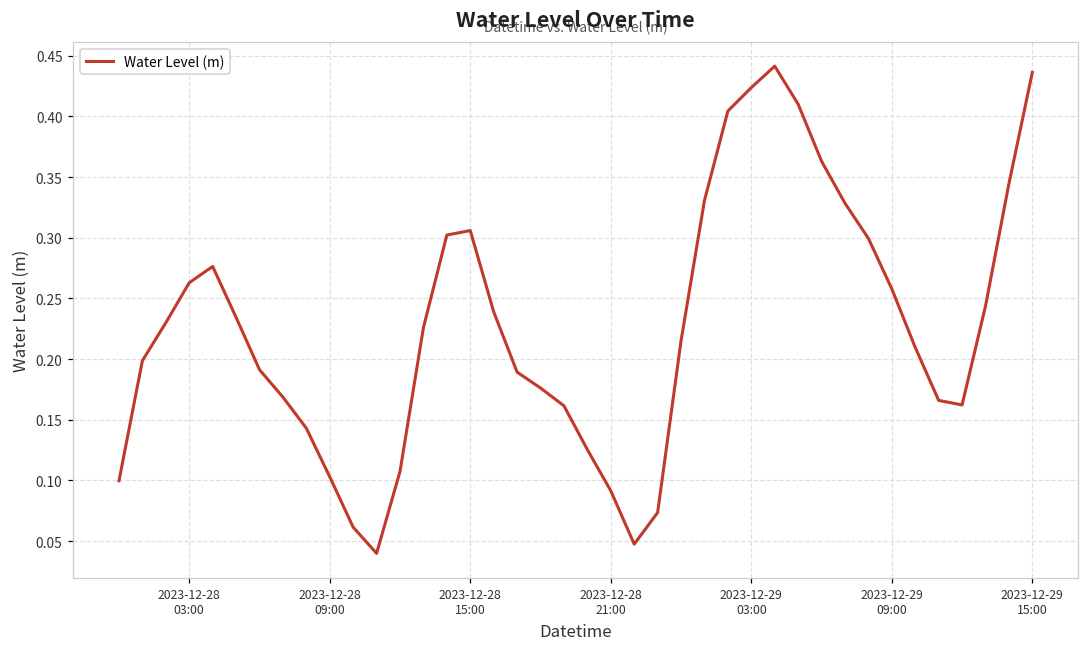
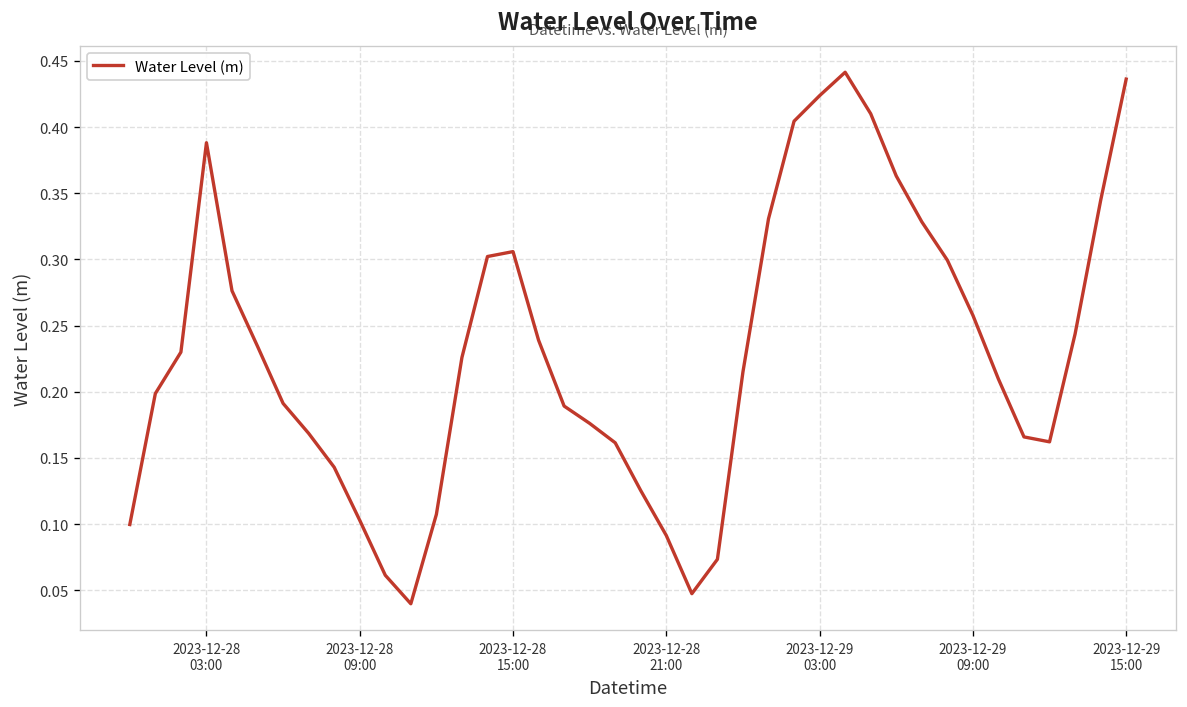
2023-12-28 03:00: 0.263 -> 0.388
